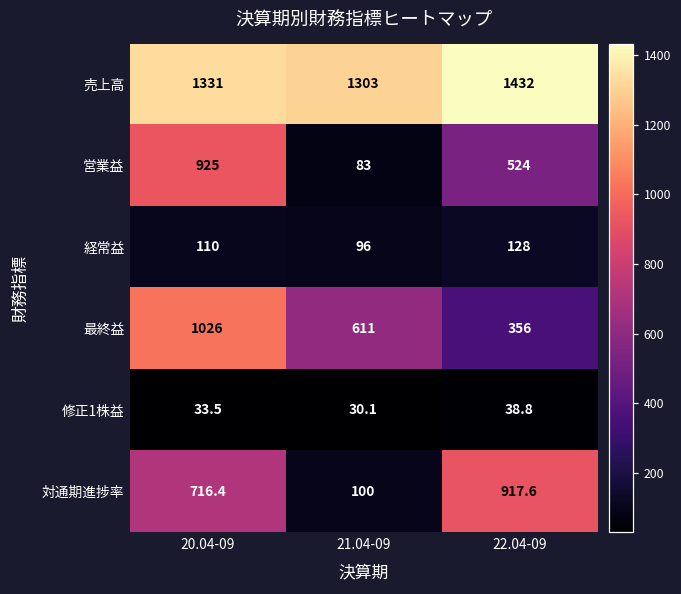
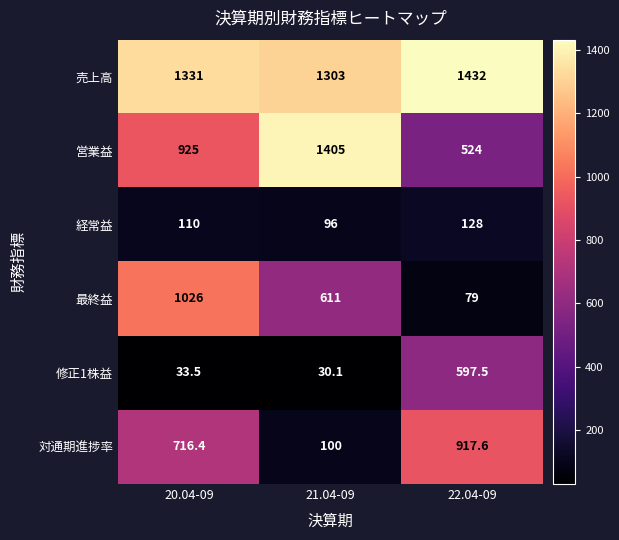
営業益, 21.04-09: 83 -> 1405
最終益, 22.04-09: 356 -> 79
修正1株益, 22.04-09: 38.8 -> 597.5
